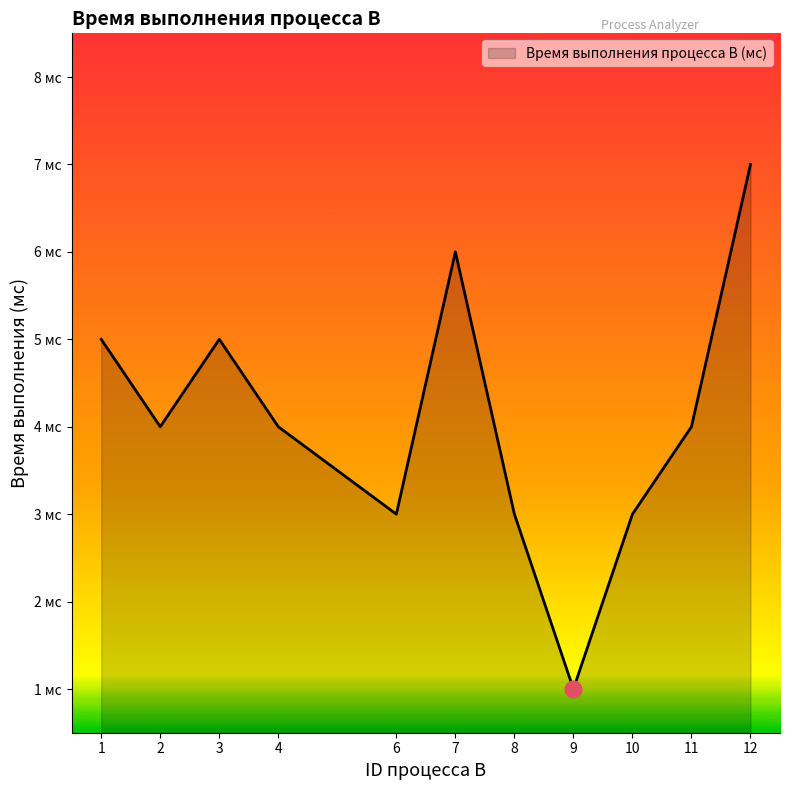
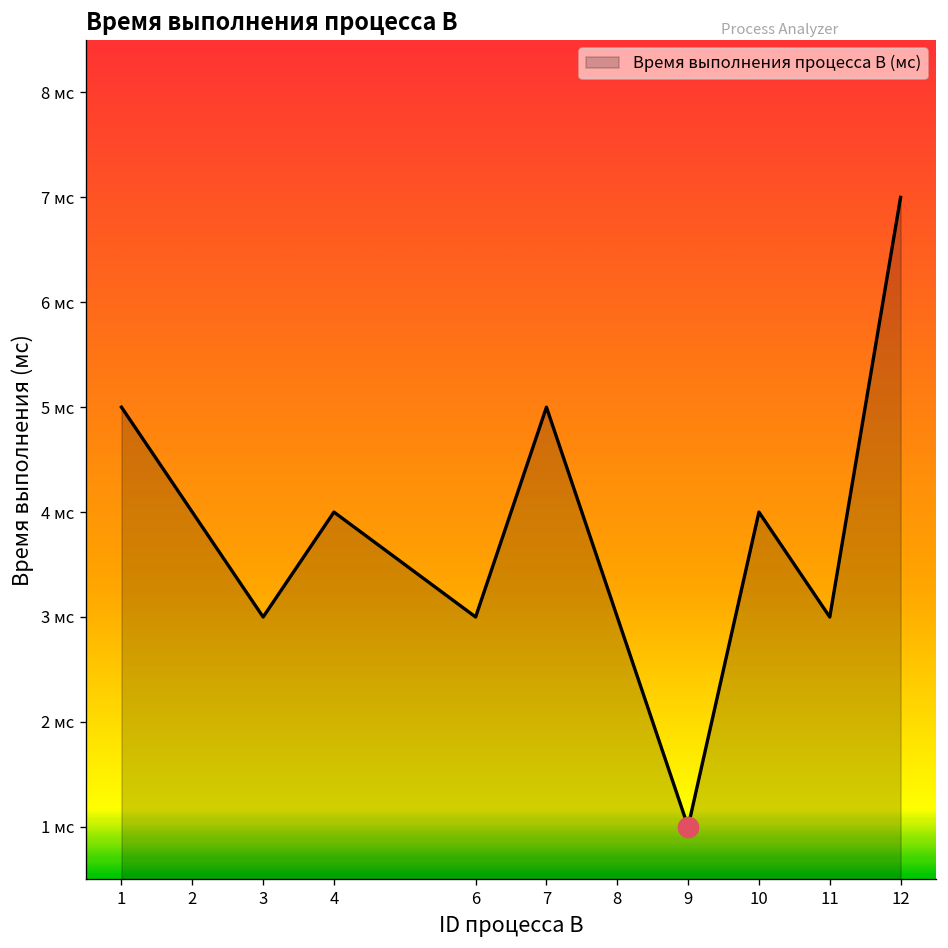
Время выполнения процесса B (мс), 3: 5 мс -> 3 мс
Время выполнения процесса B (мс), 7: 6 мс -> 5 мс
Время выполнения процесса B (мс), 10: 3 мс -> 4 мс
Время выполнения процесса B (мс), 11: 4 мс -> 3 мс
